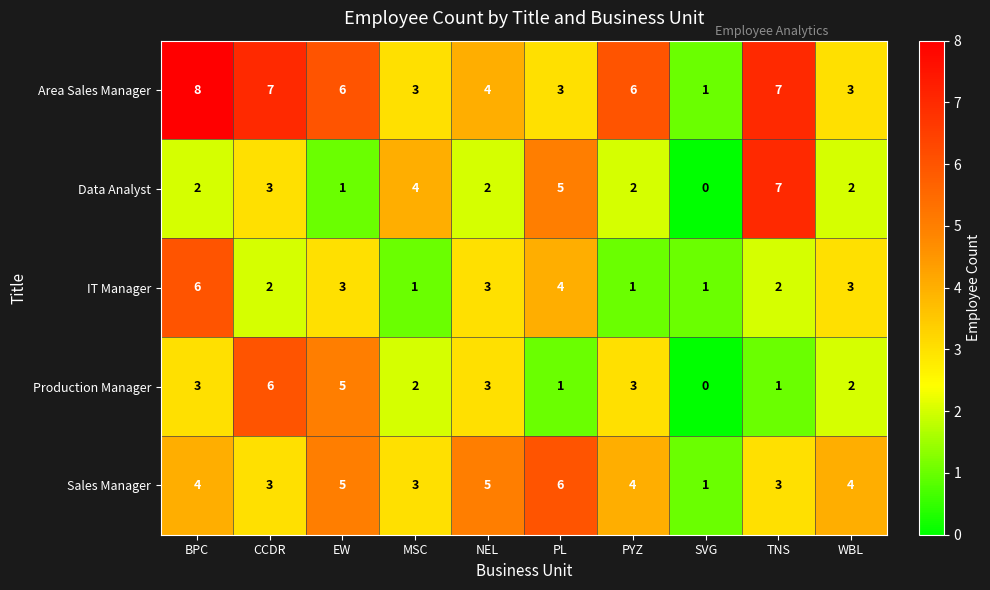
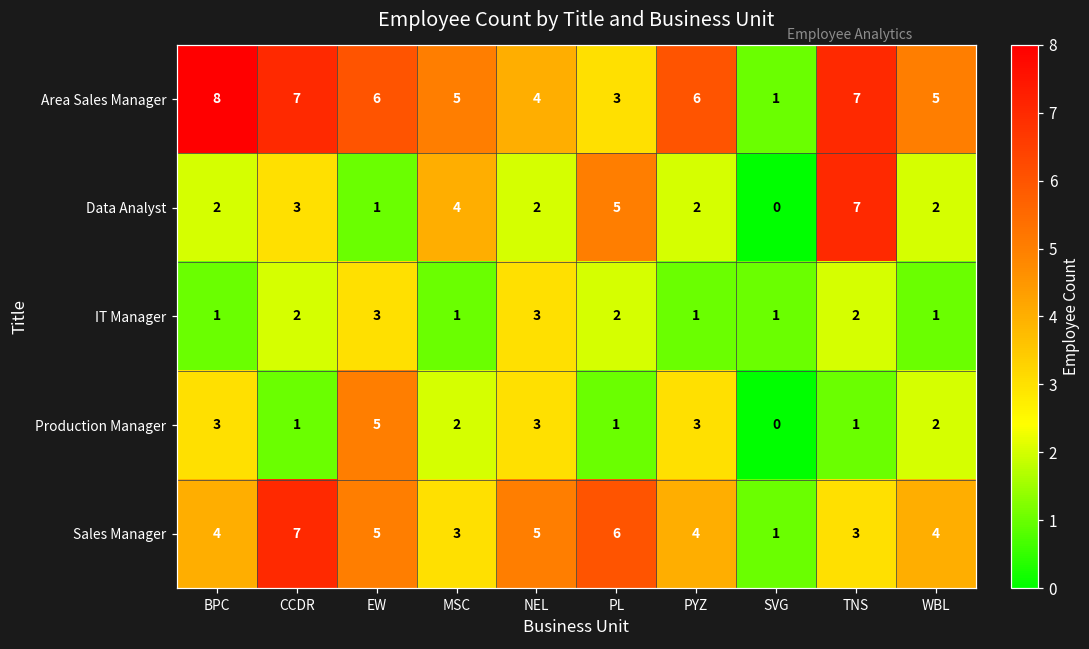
Area Sales Manager, MSC: 3 -> 5
Area Sales Manager, WBL: 3 -> 5
IT Manager, BPC: 6 -> 1
IT Manager, PL: 4 -> 2
IT Manager, WBL: 3 -> 1
Production Manager, CCDR: 6 -> 1
Sales Manager, CCDR: 3 -> 7
